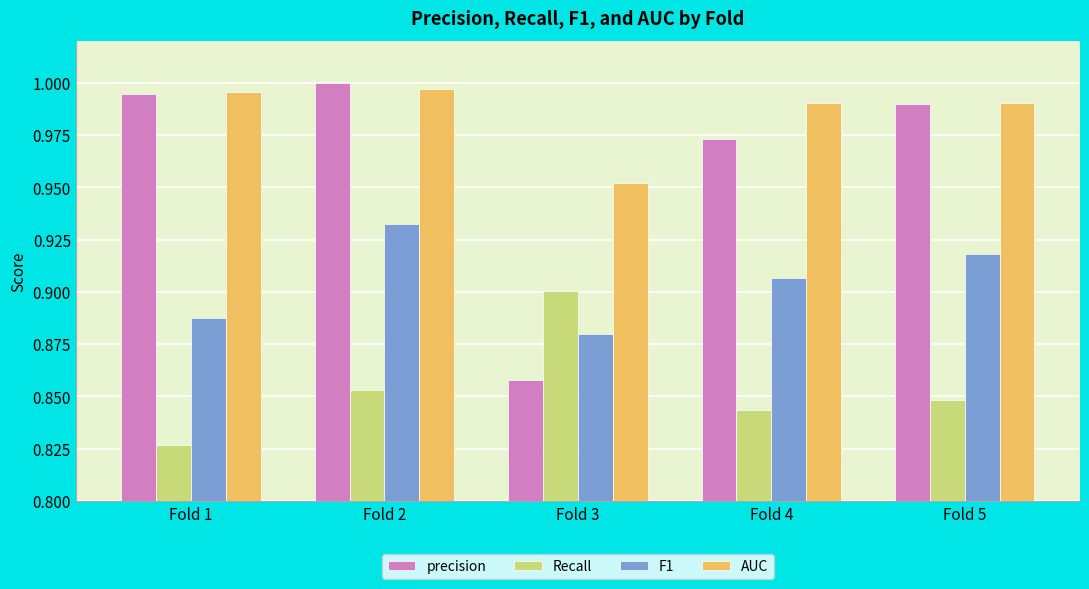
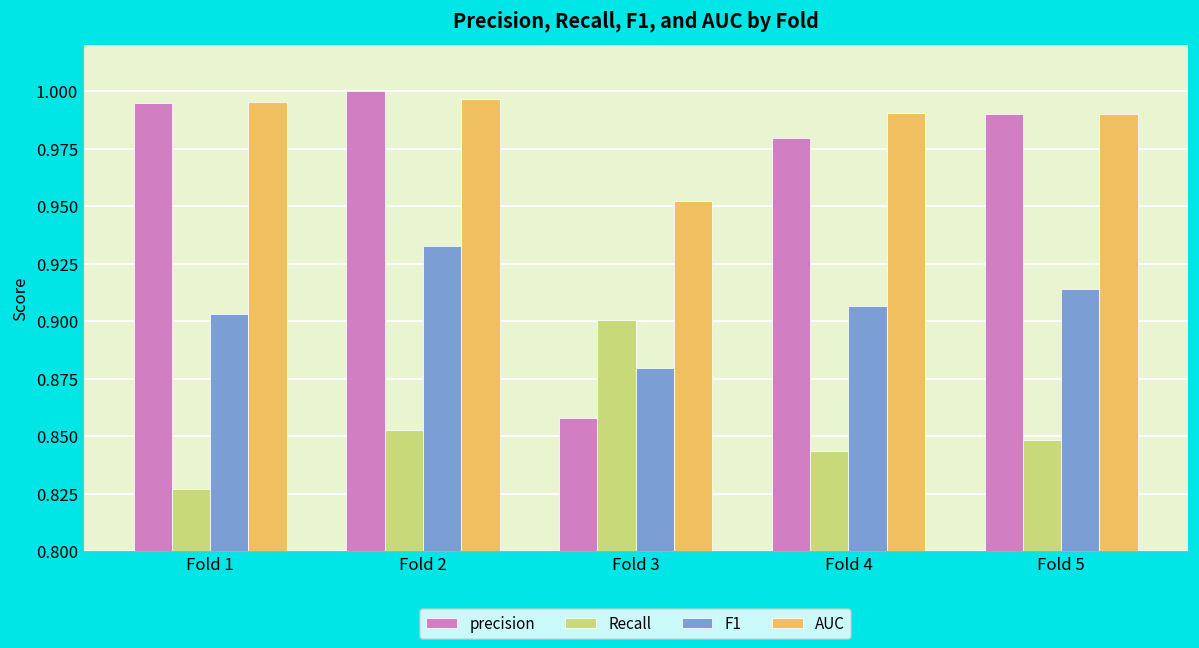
F1, Fold 1: 0.887 -> 0.903
precision, Fold 4: 0.973 -> 0.980
F1, Fold 5: 0.918 -> 0.914
